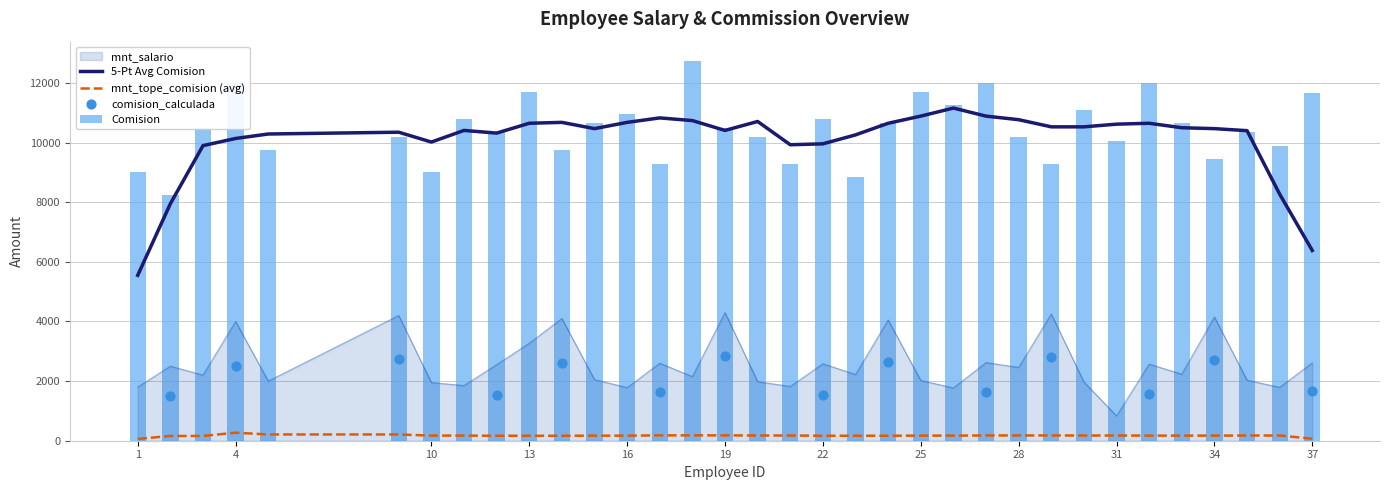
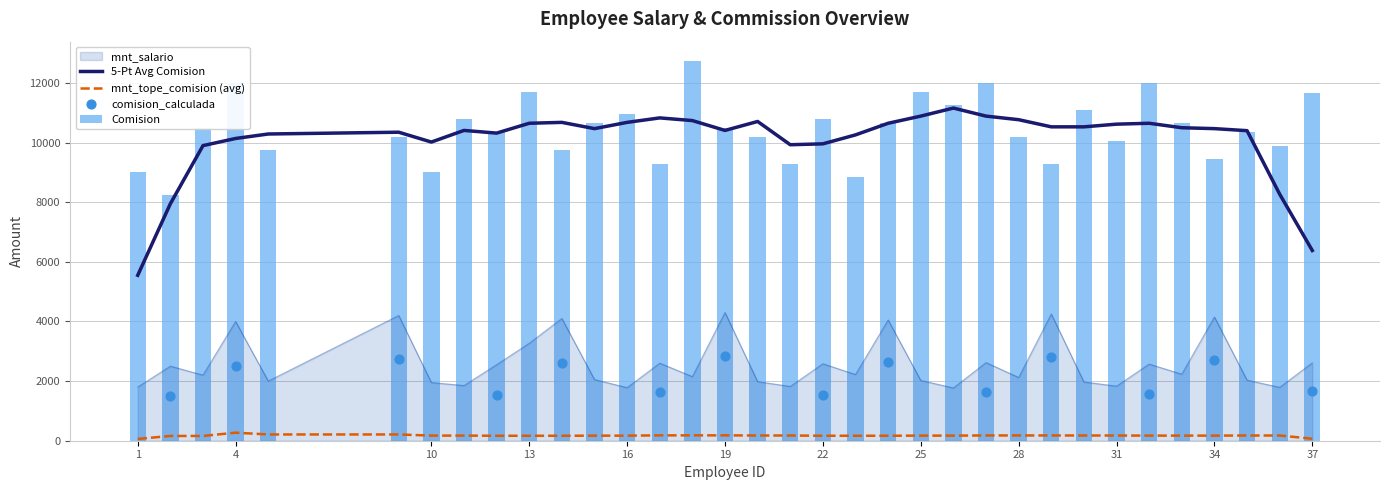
mnt_salario, 28: 2500 -> 2100
mnt_salario, 31: 800 -> 1800
